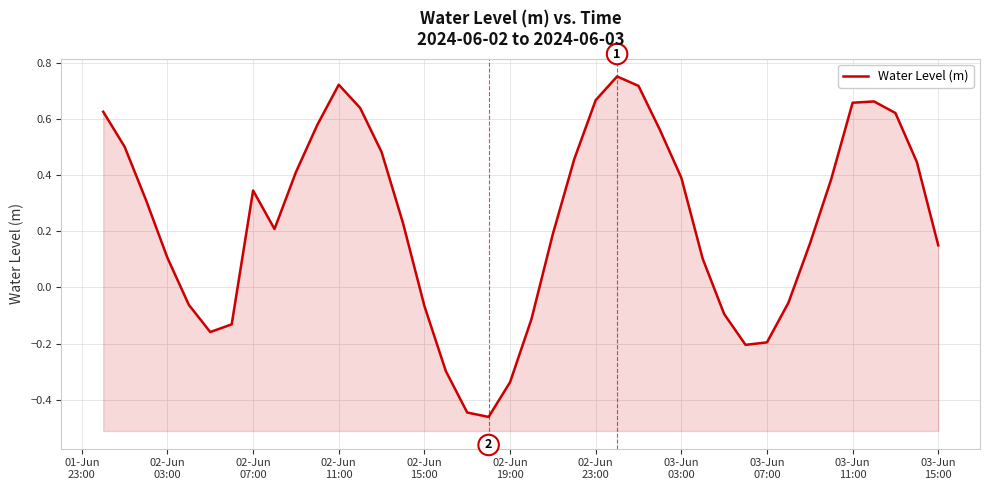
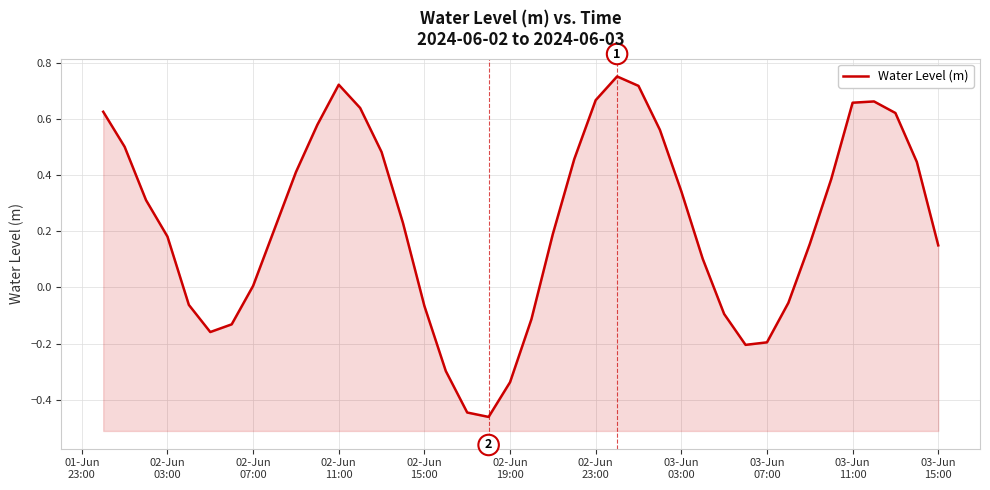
02-Jun 03:00: 0.11 -> 0.18
02-Jun 07:00: 0.35 -> 0.01
03-Jun 03:00: 0.39 -> 0.34
